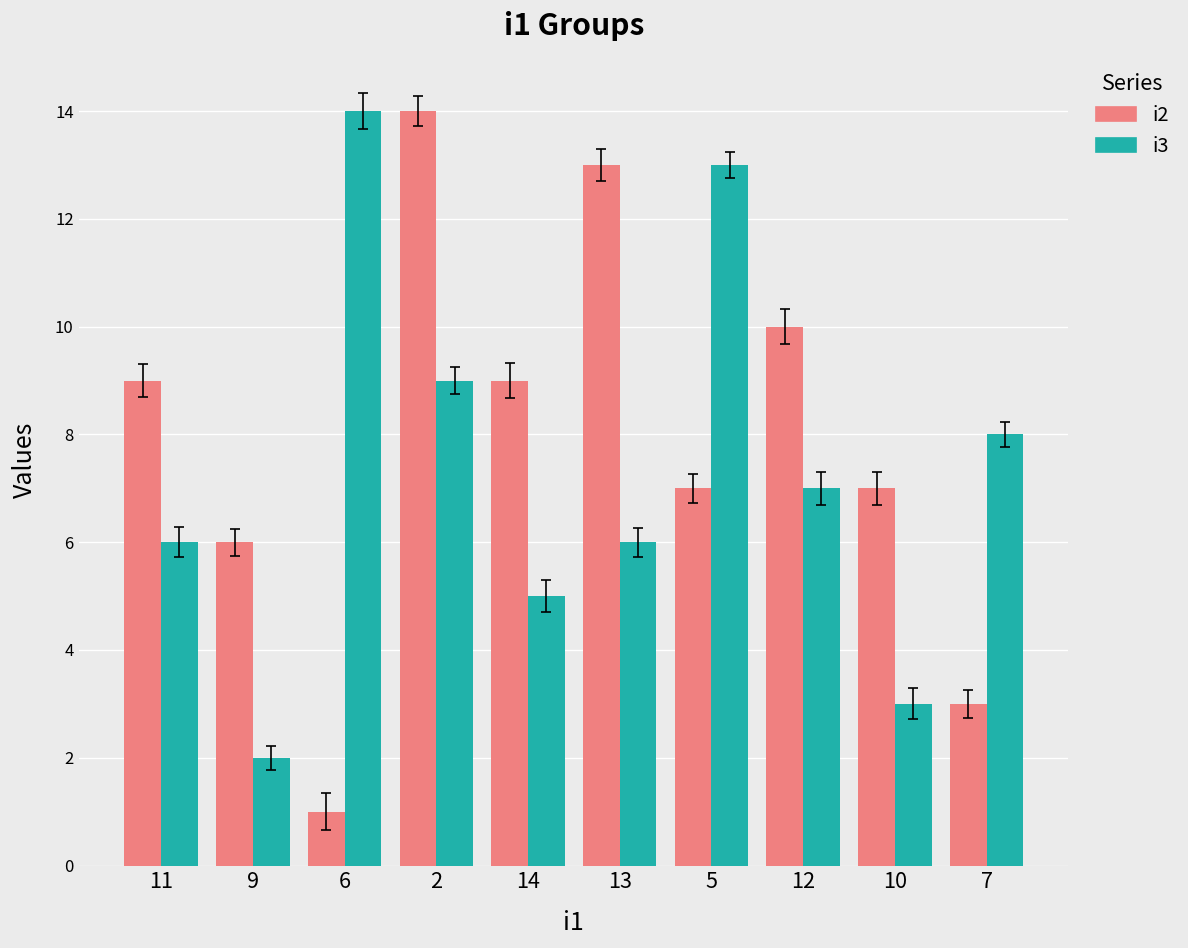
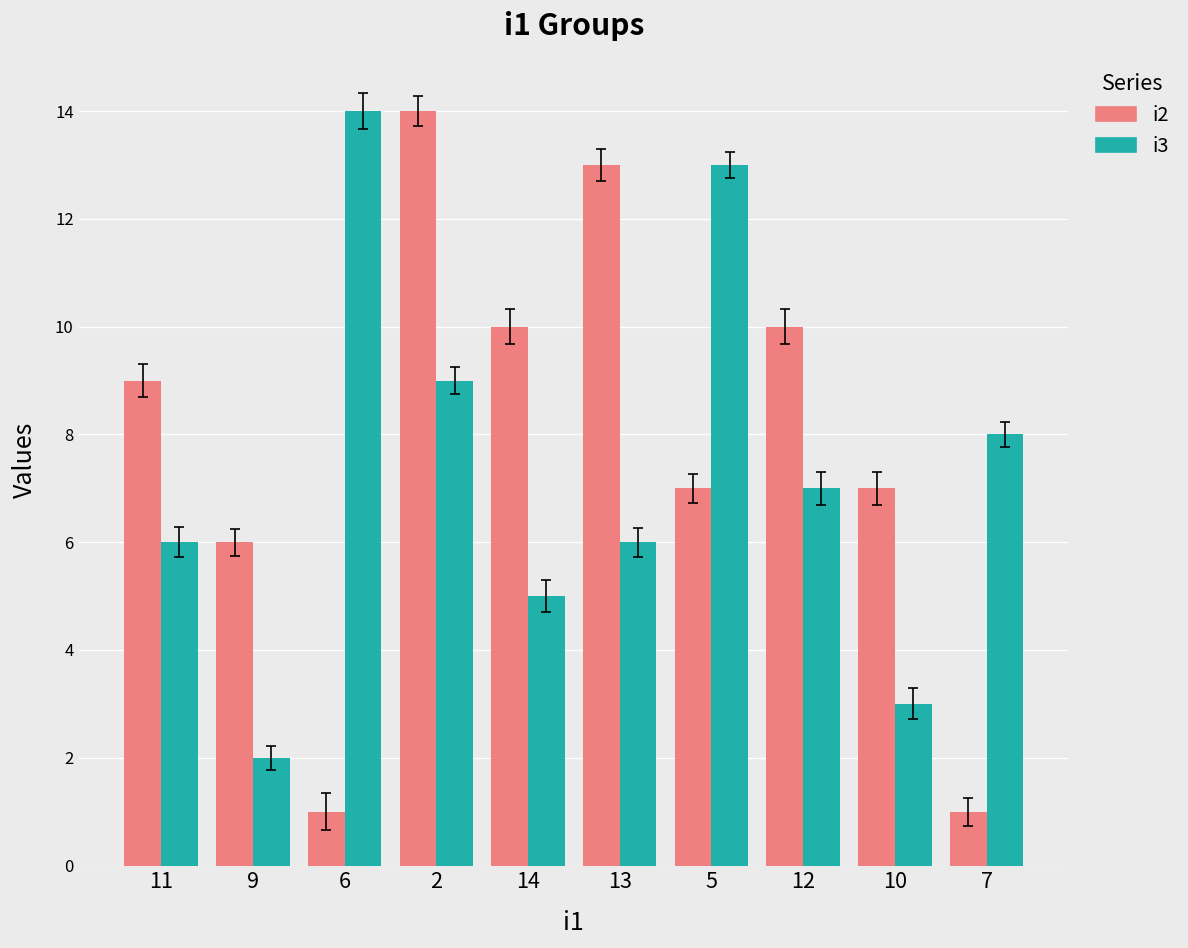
i2, 14: 9 -> 10
i2, 7: 3 -> 1
